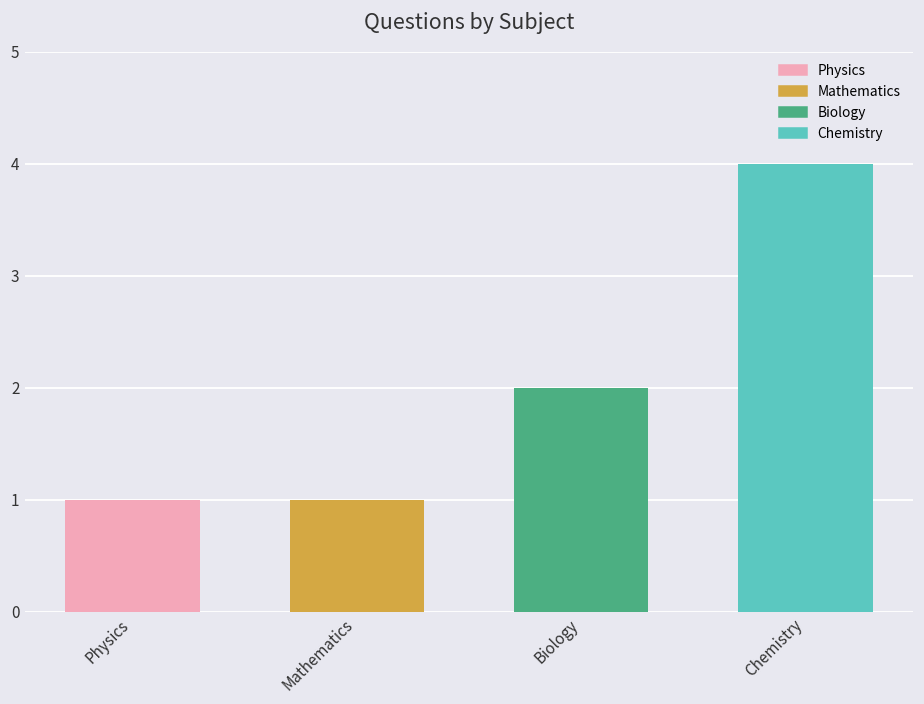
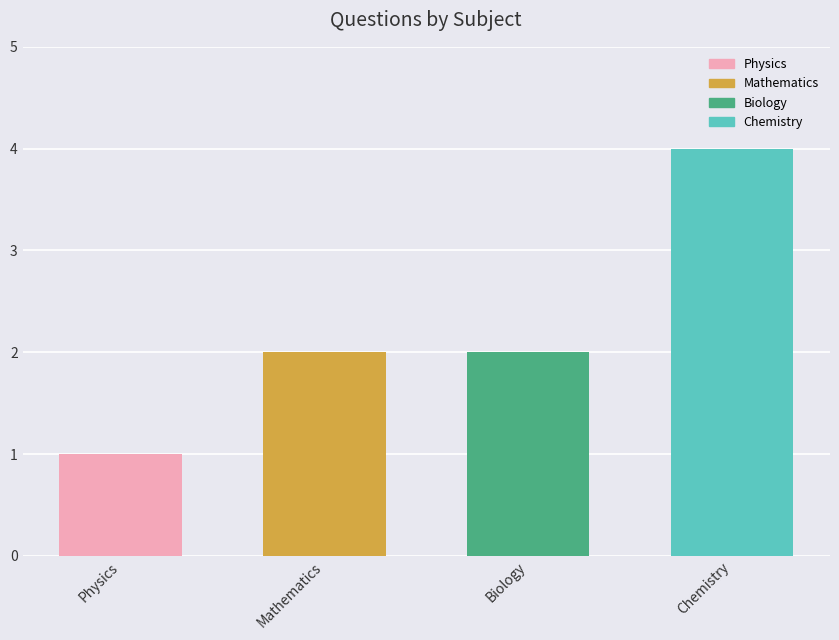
Mathematics: 1 -> 2
